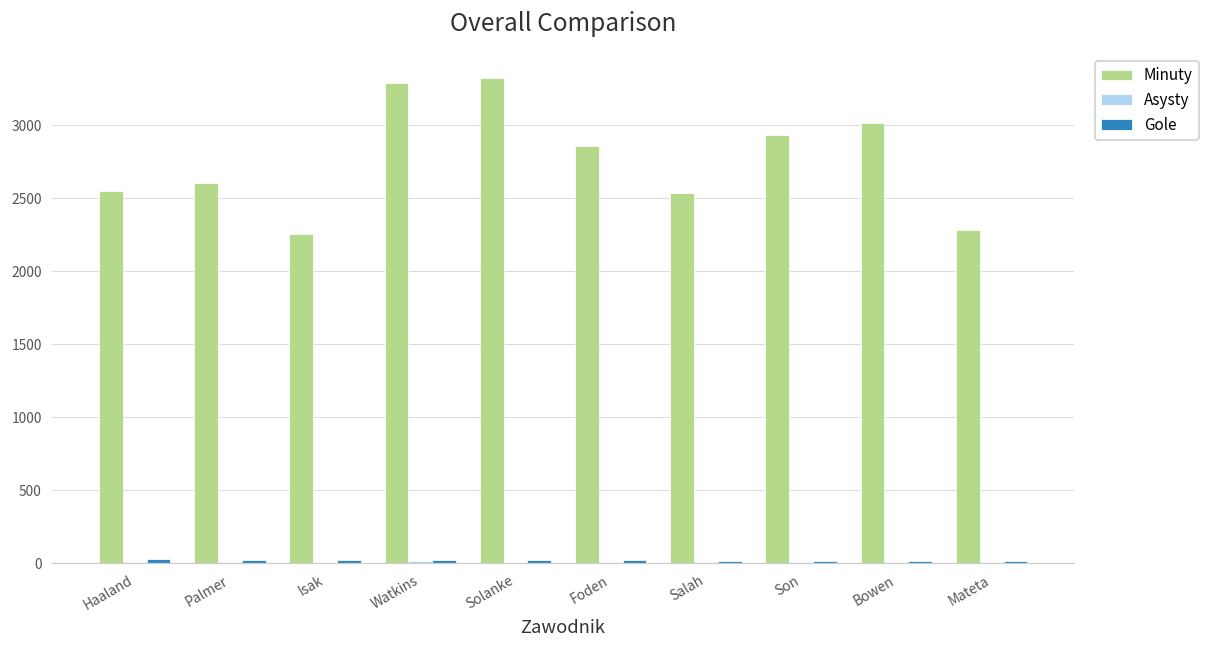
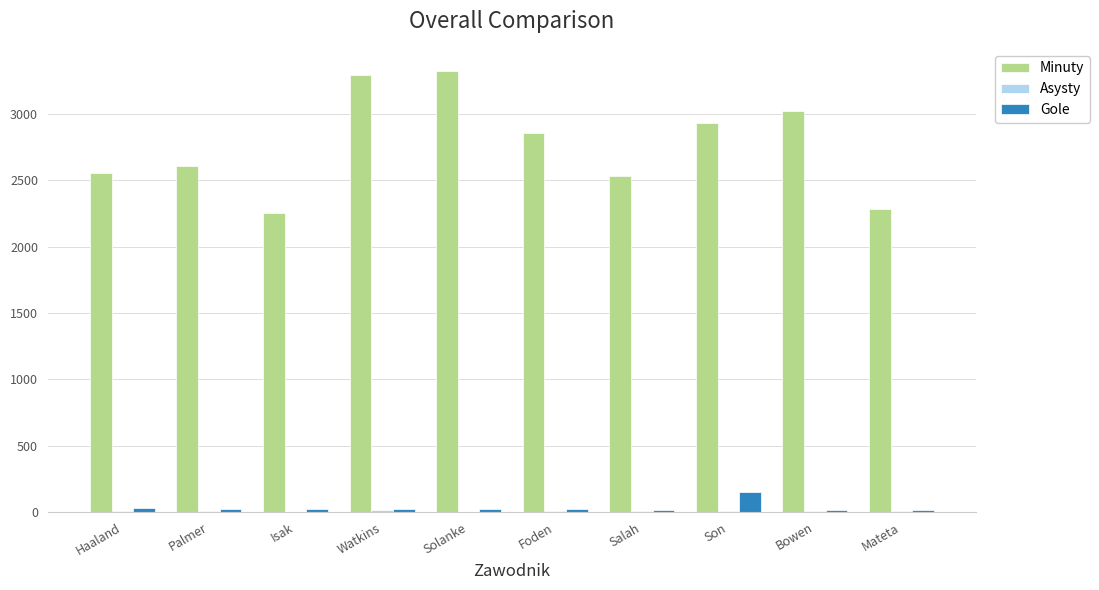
Gole, Son: 20 -> 150
